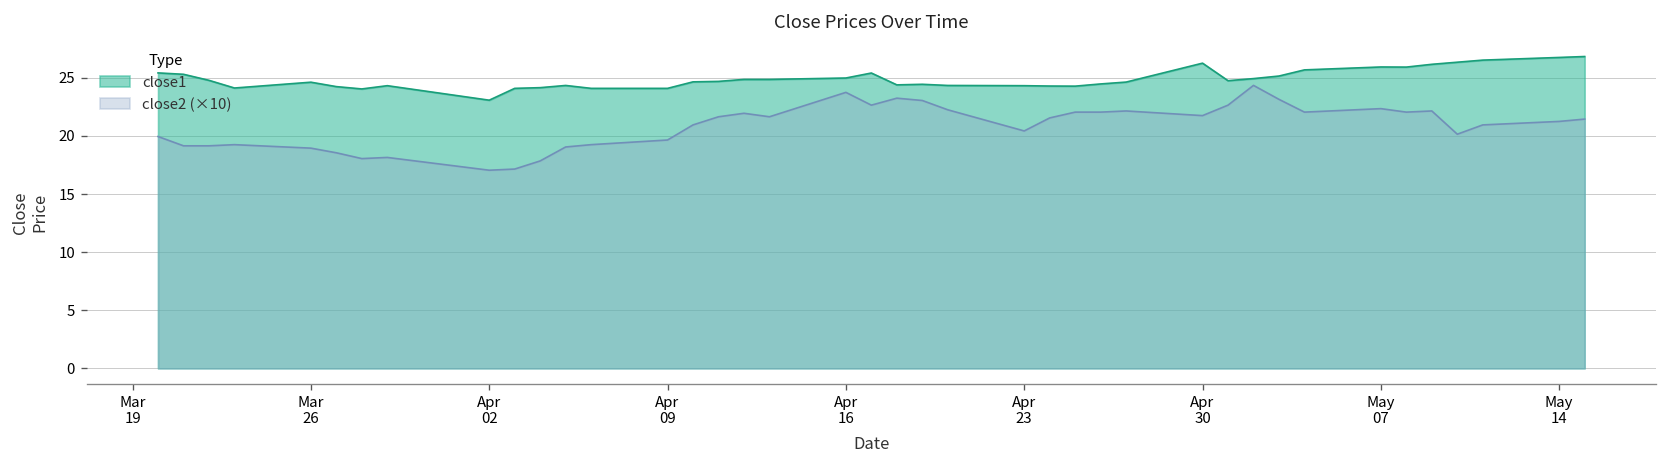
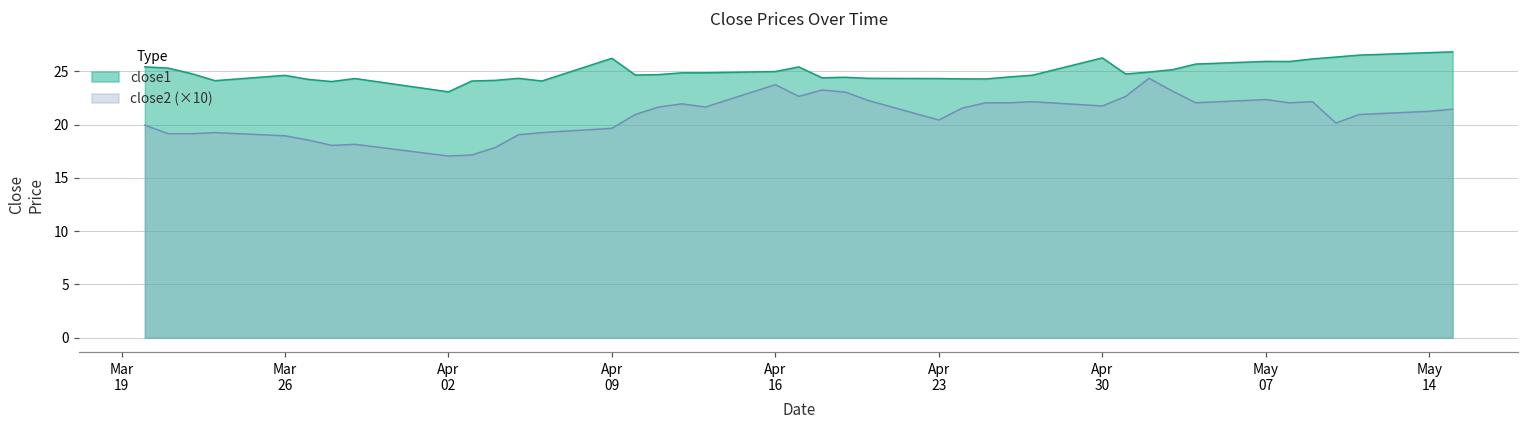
close1, Apr 09: 24 -> 26
